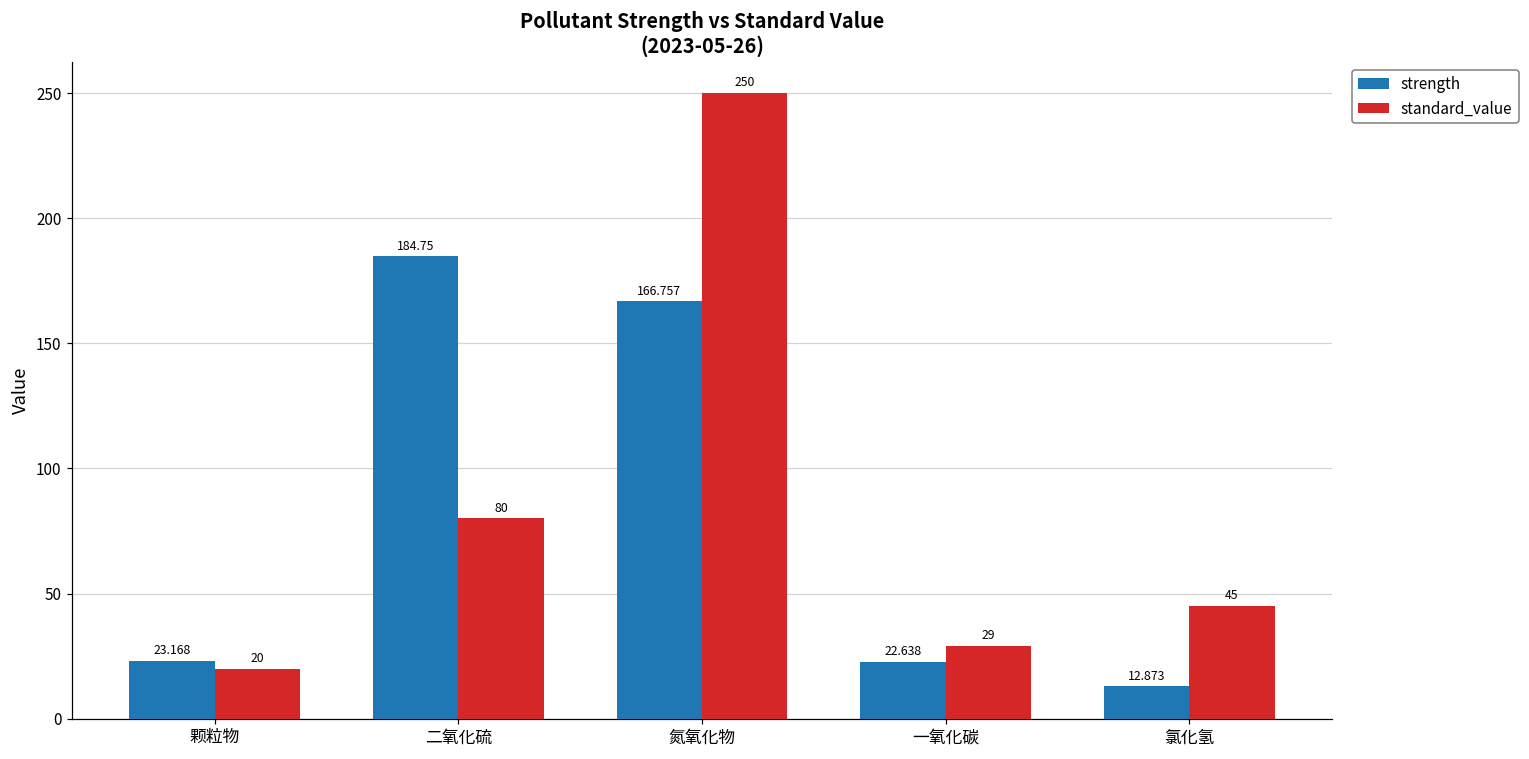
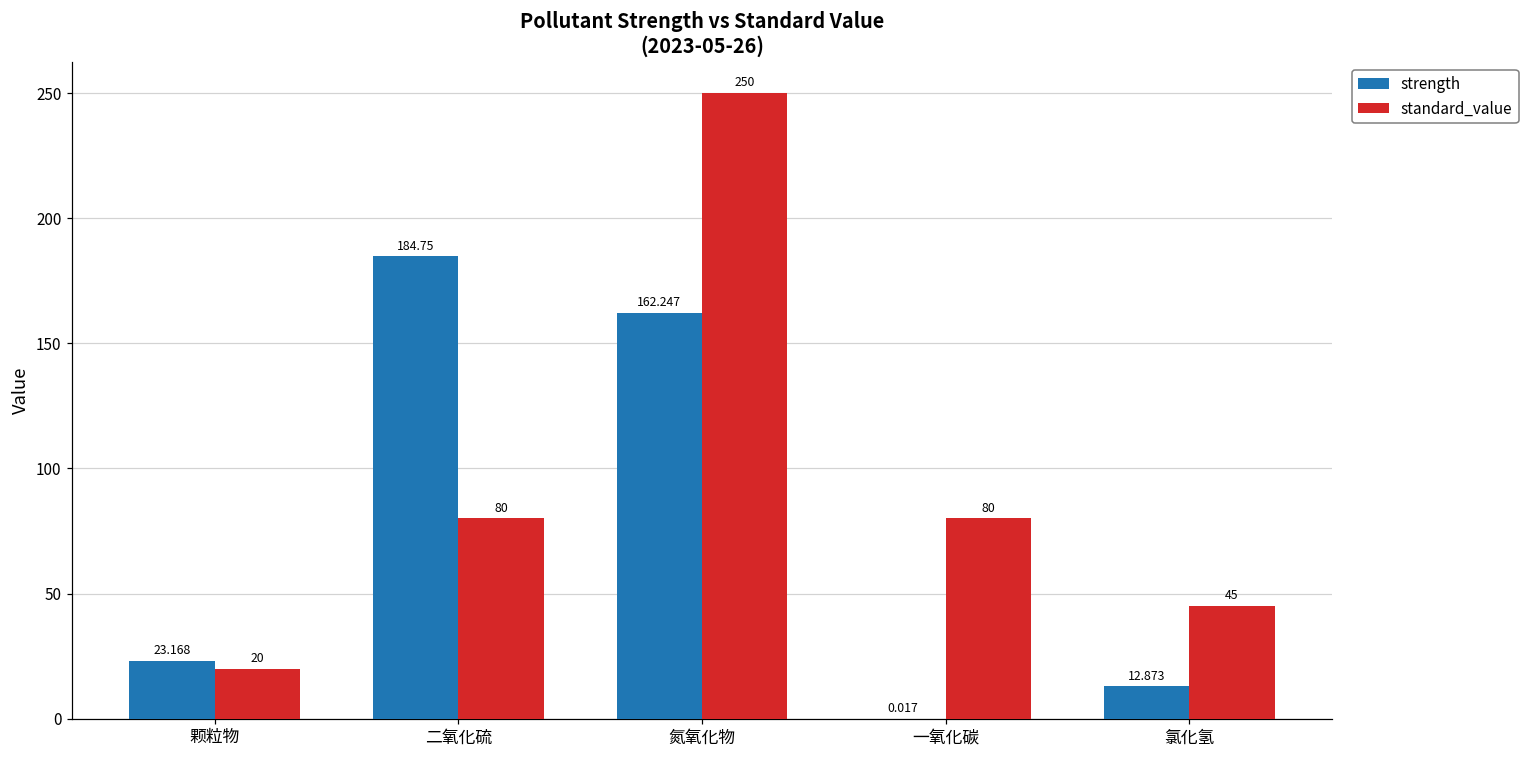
strength, 氮氧化物: 166.757 -> 162.247
strength, 一氧化碳: 22.638 -> 0.017
standard_value, 一氧化碳: 29 -> 80
